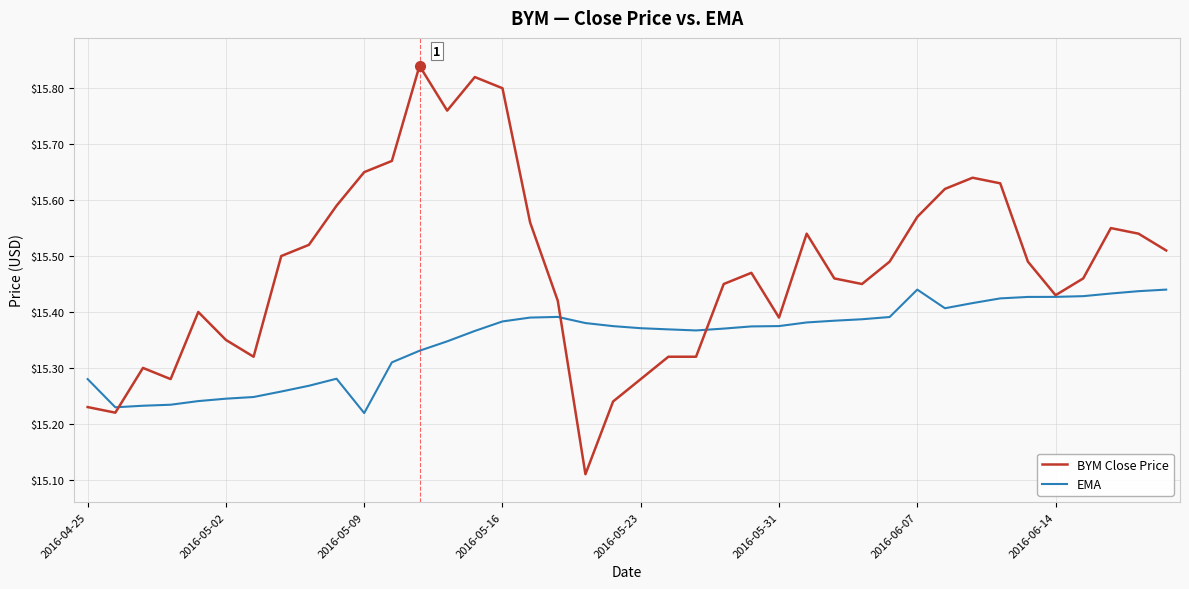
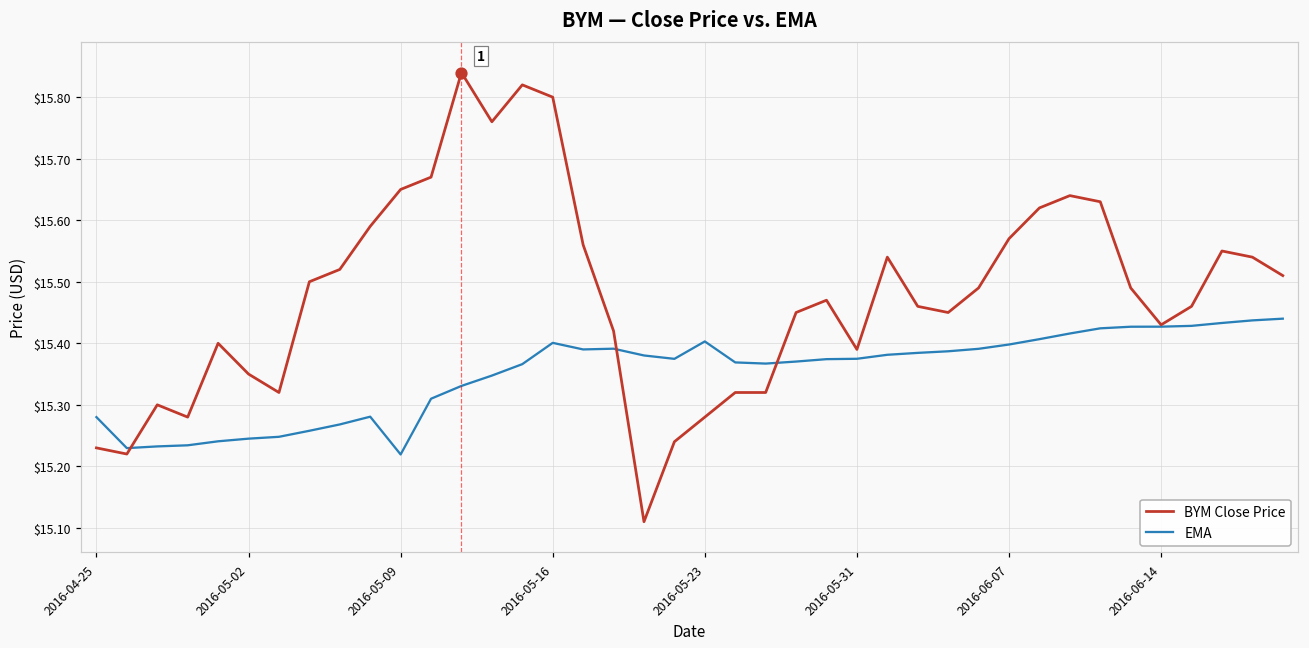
EMA, 2016-05-16: $15.38 -> $15.40
EMA, 2016-05-23: $15.37 -> $15.40
EMA, 2016-06-07: $15.44 -> $15.40
